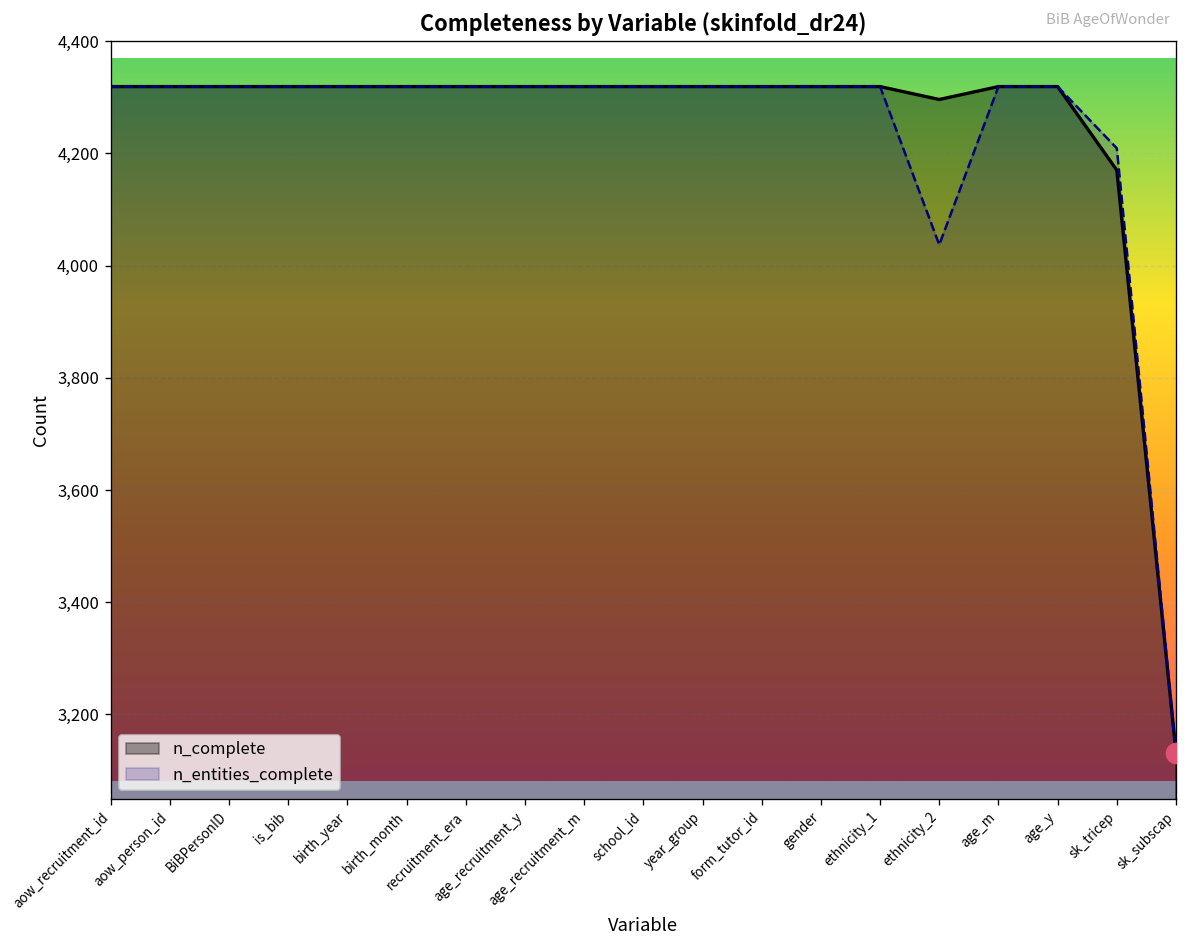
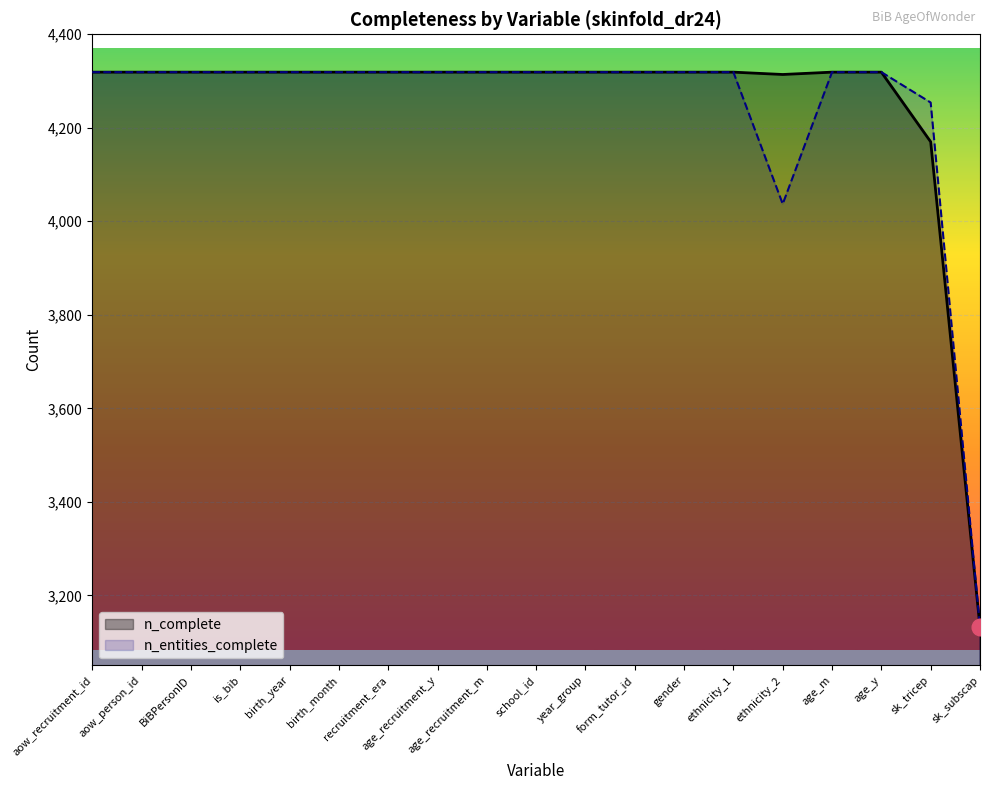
n_complete, ethnicity_2: 4,300 -> 4,310
n_entities_complete, sk_tricep: 4,210 -> 4,250
